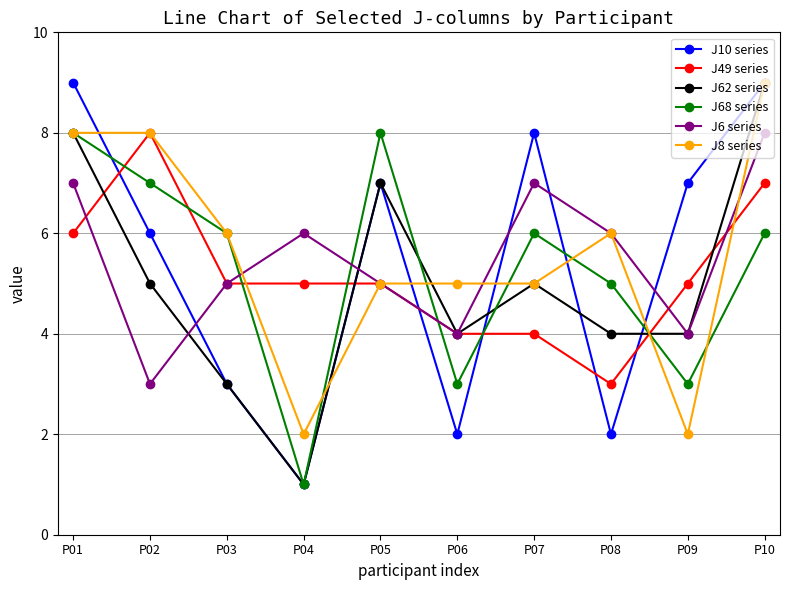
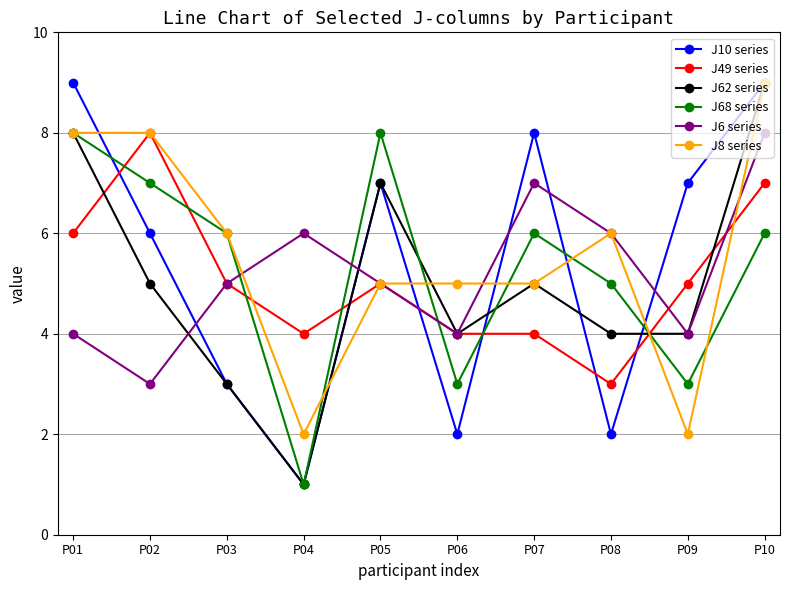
J6 series, P01: 7 -> 4
J49 series, P04: 5 -> 4
